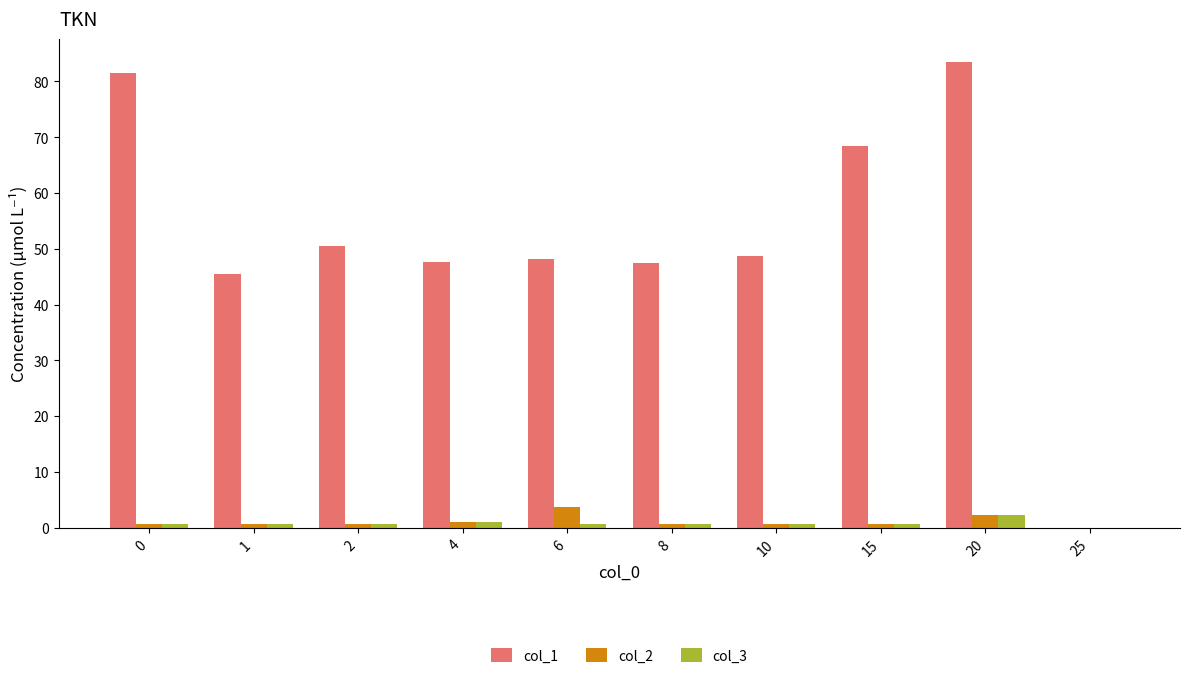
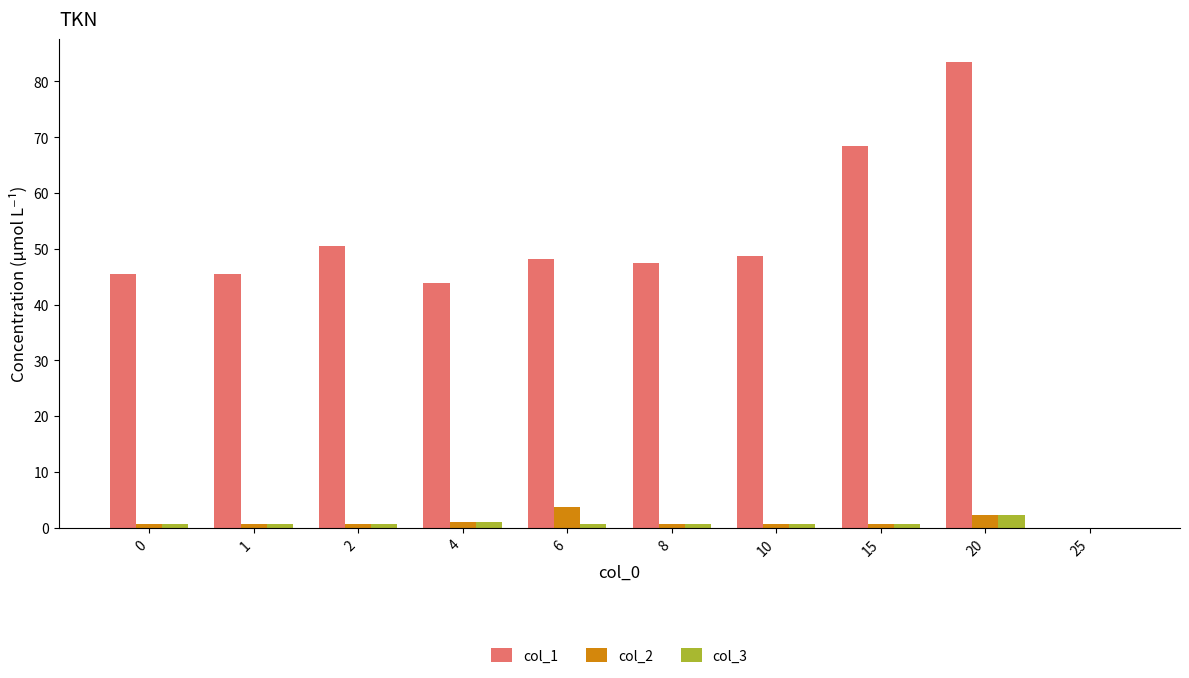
col_1, 0: 82 -> 45
col_1, 4: 48 -> 44
